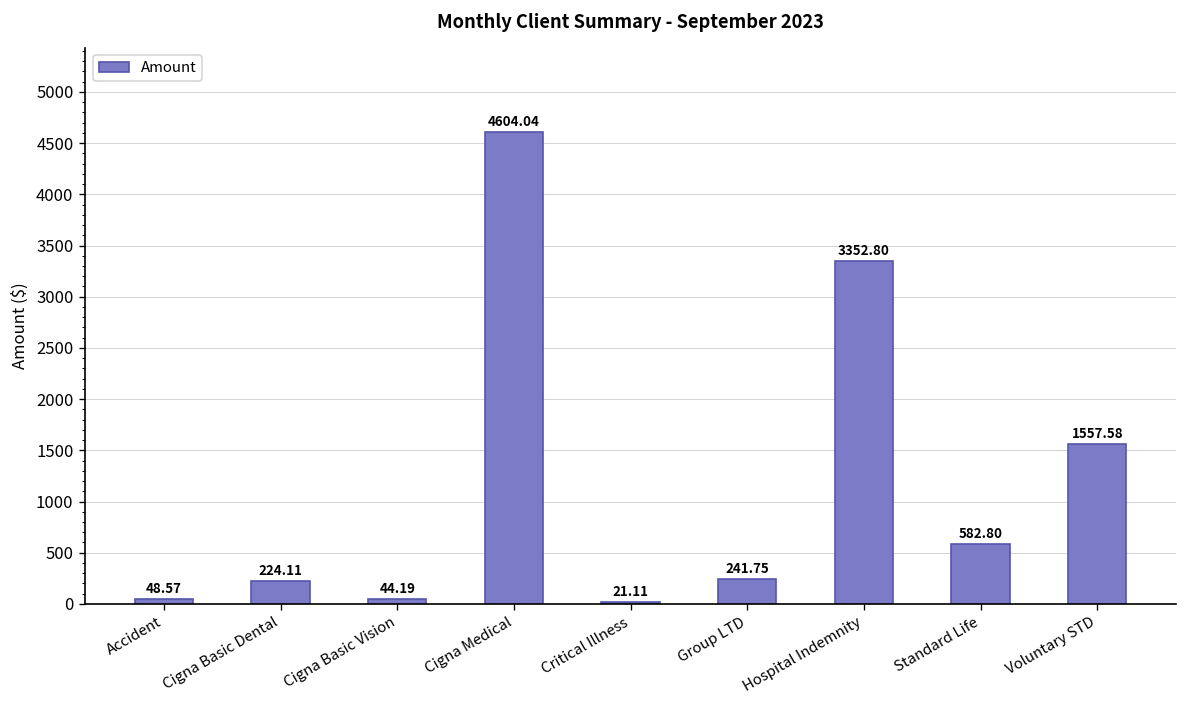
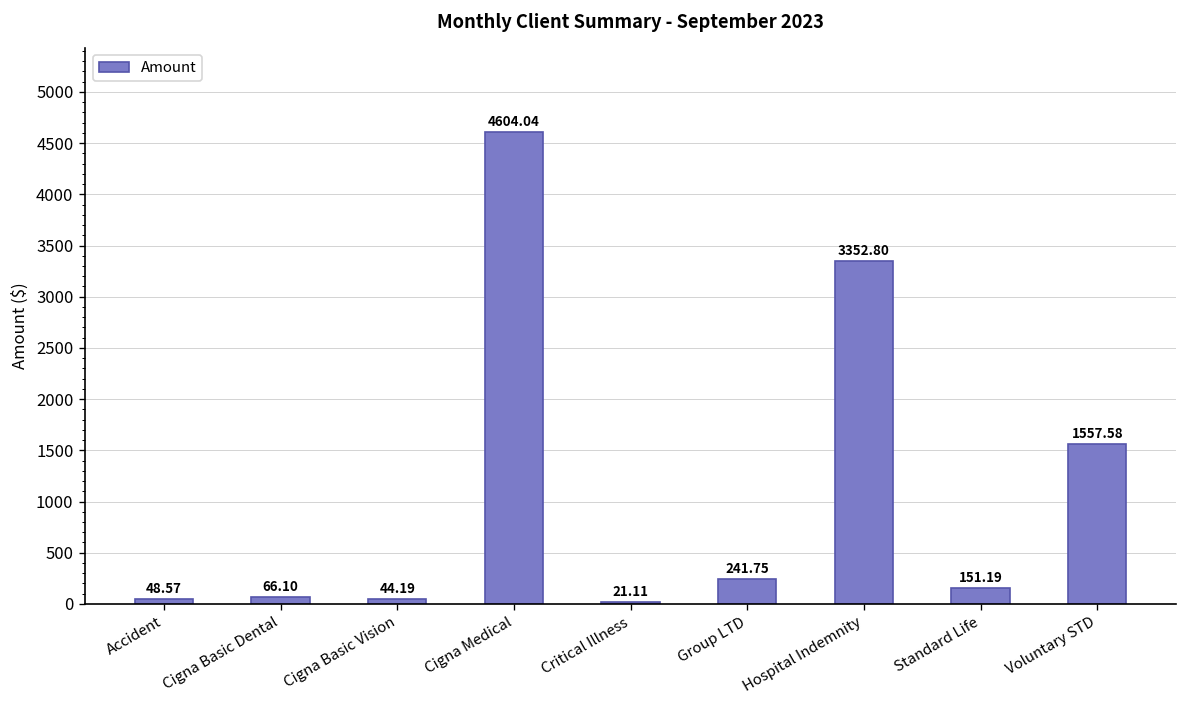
Cigna Basic Dental: 224.11 -> 66.10
Standard Life: 582.80 -> 151.19
